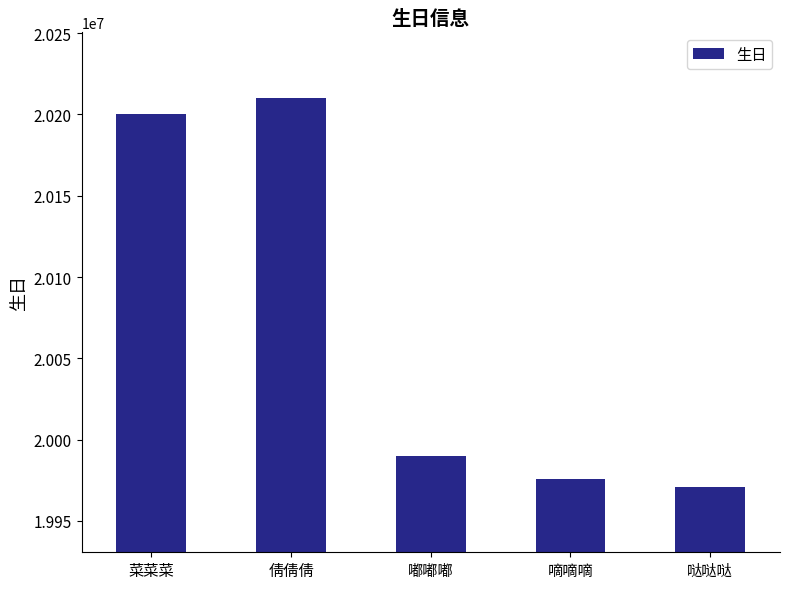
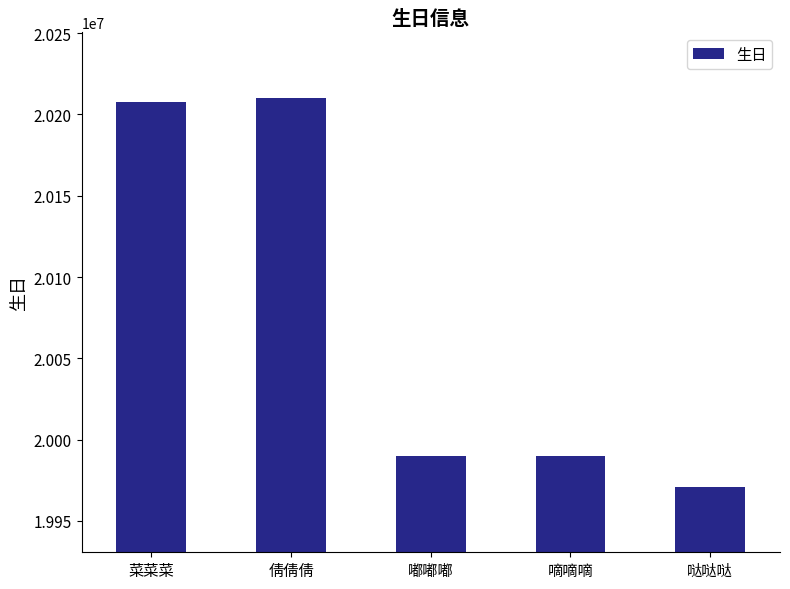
菜菜菜: 20200000 -> 20208000
嘀嘀嘀: 19976000 -> 19990000
